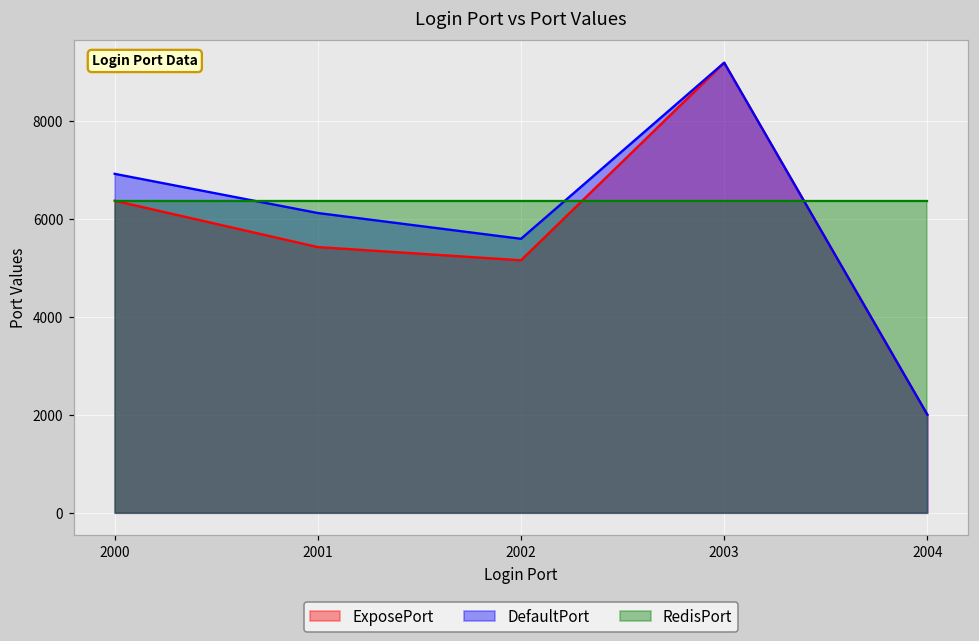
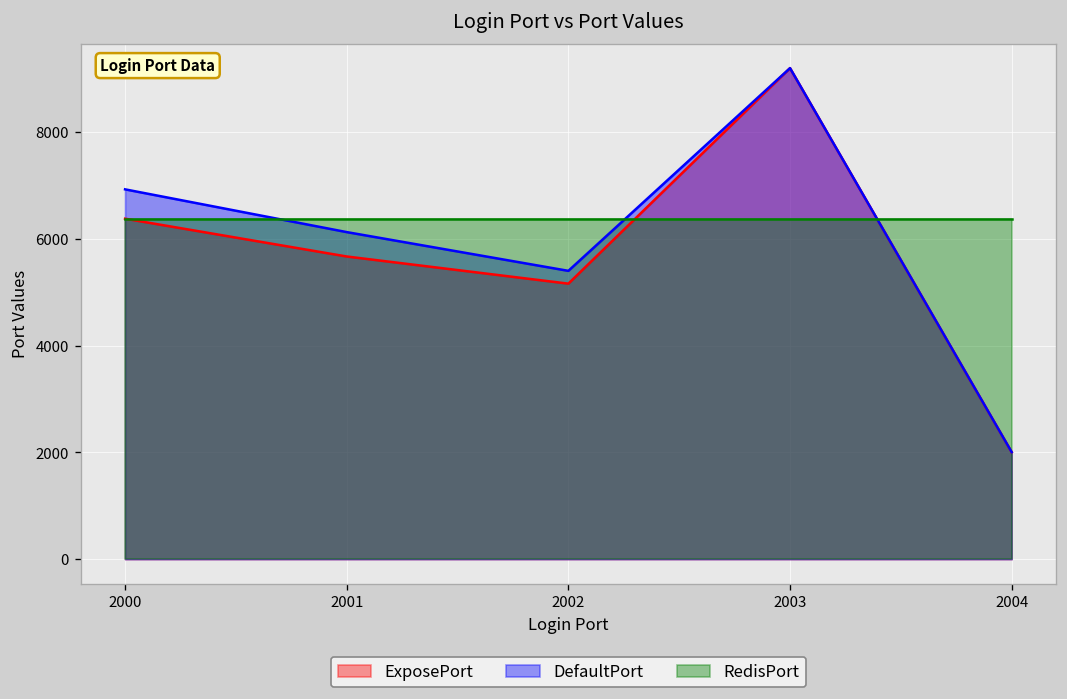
ExposePort, 2001: 5400 -> 5700
DefaultPort, 2002: 5600 -> 5400
